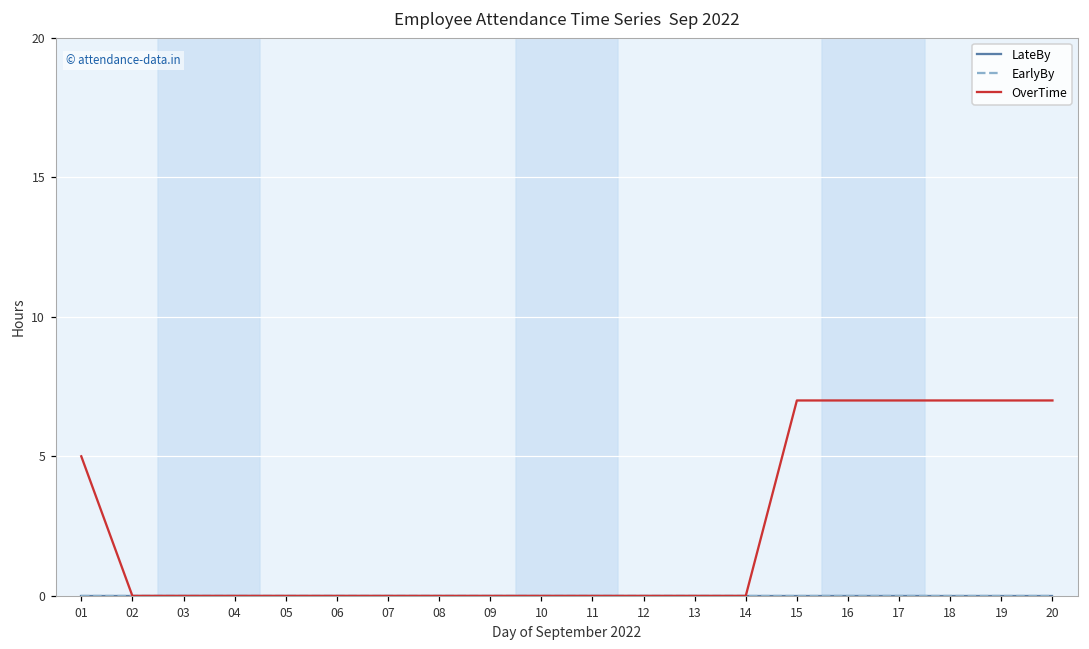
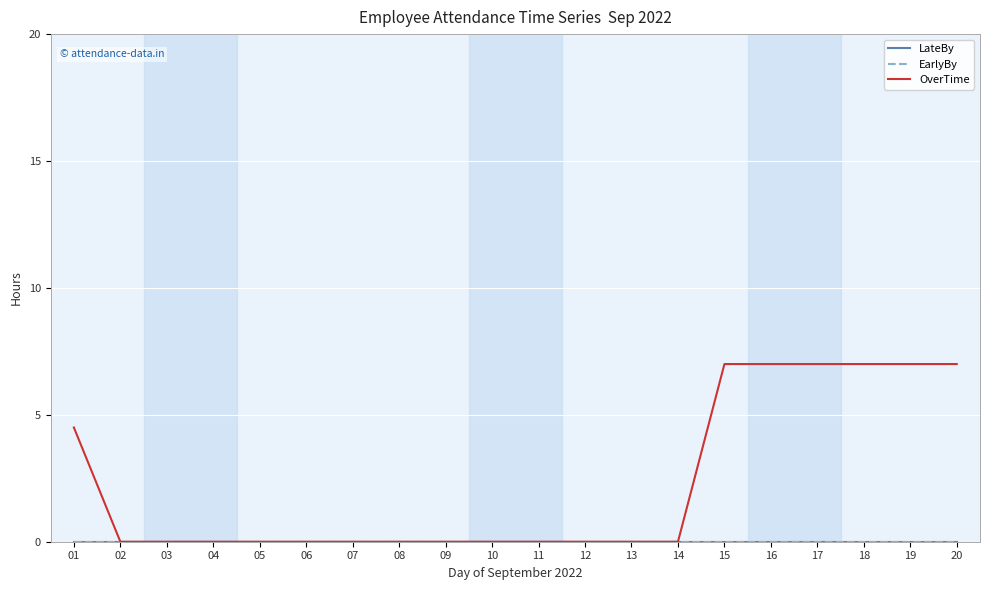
OverTime, 01: 5.0 -> 4.5
